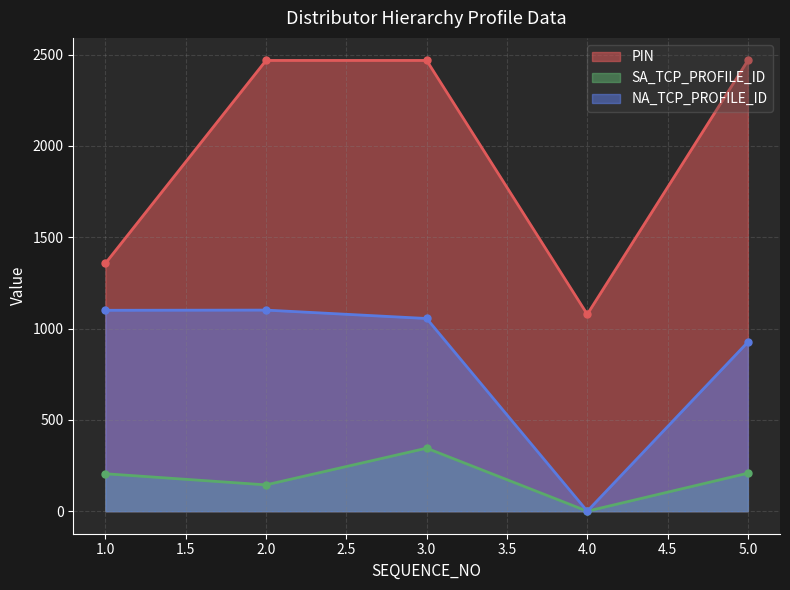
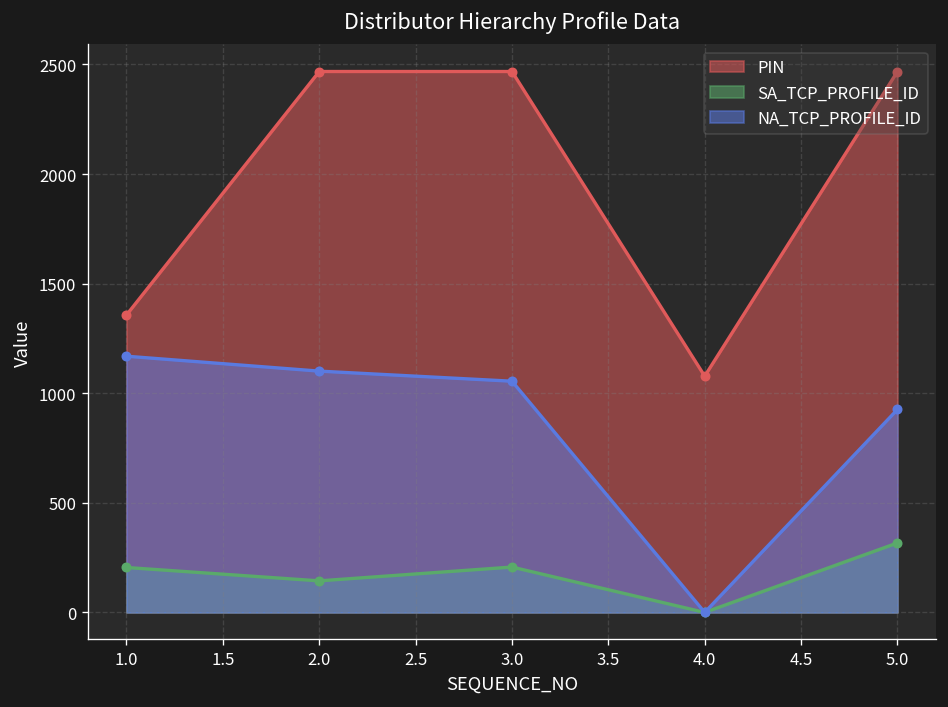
NA_TCP_PROFILE_ID, 1.0: 1100 -> 1170
SA_TCP_PROFILE_ID, 3.0: 350 -> 210
SA_TCP_PROFILE_ID, 5.0: 210 -> 320
